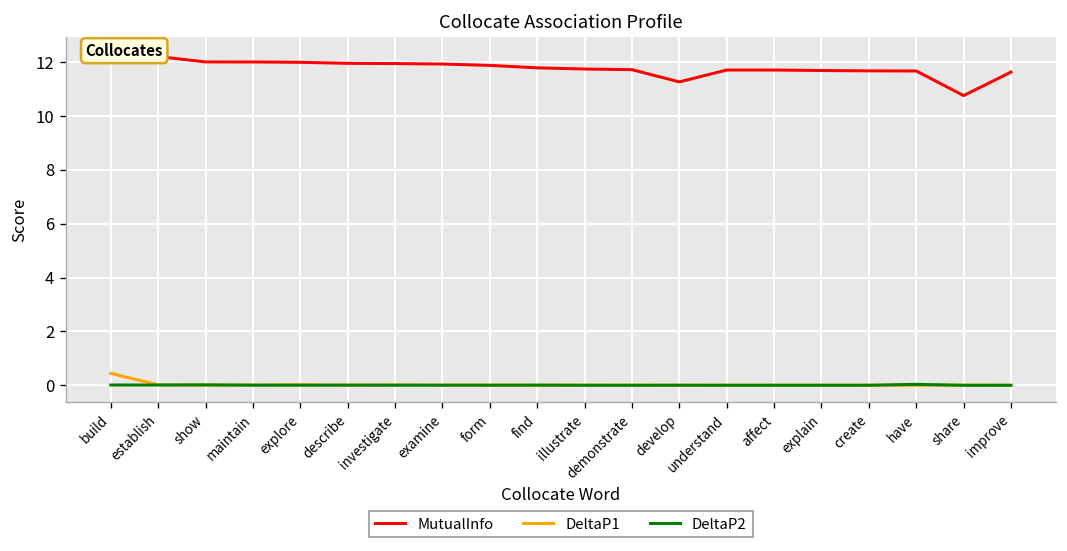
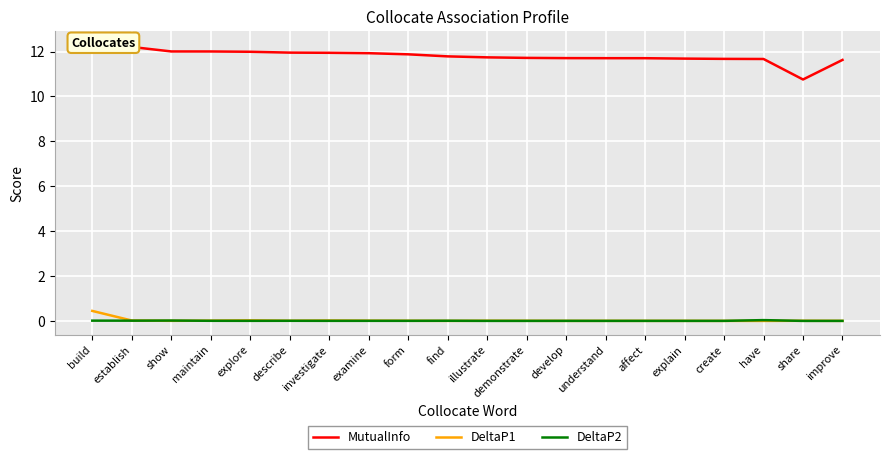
MutualInfo, develop: 11.3 -> 11.7
